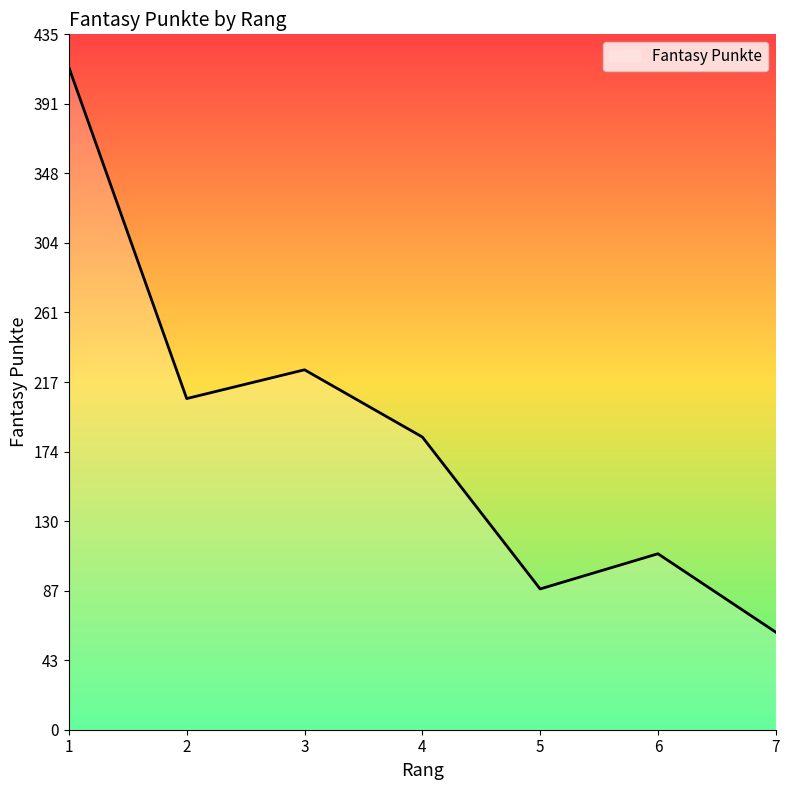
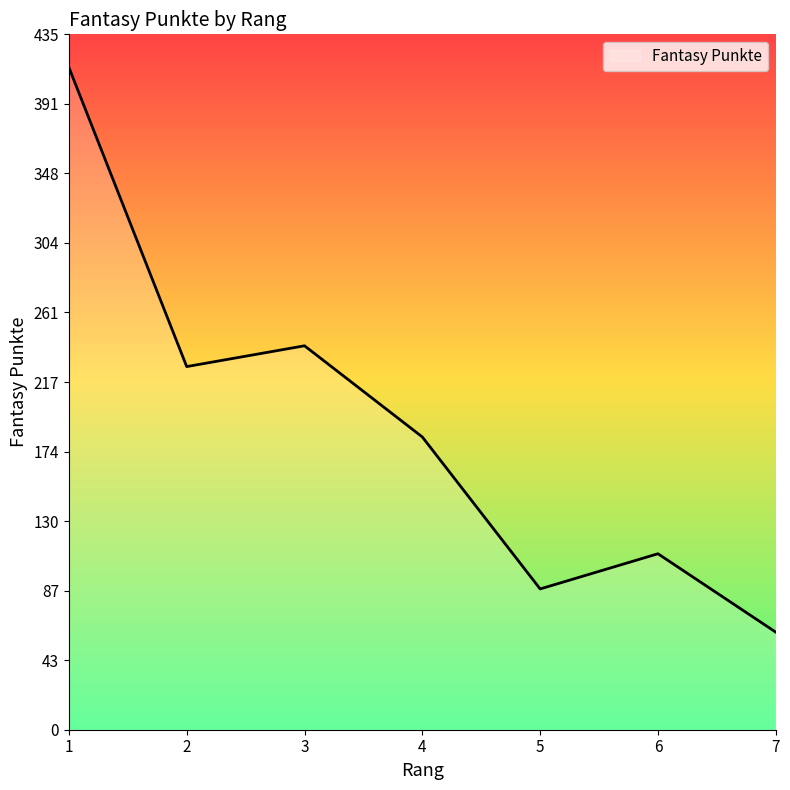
2: 207 -> 227
3: 225 -> 240
